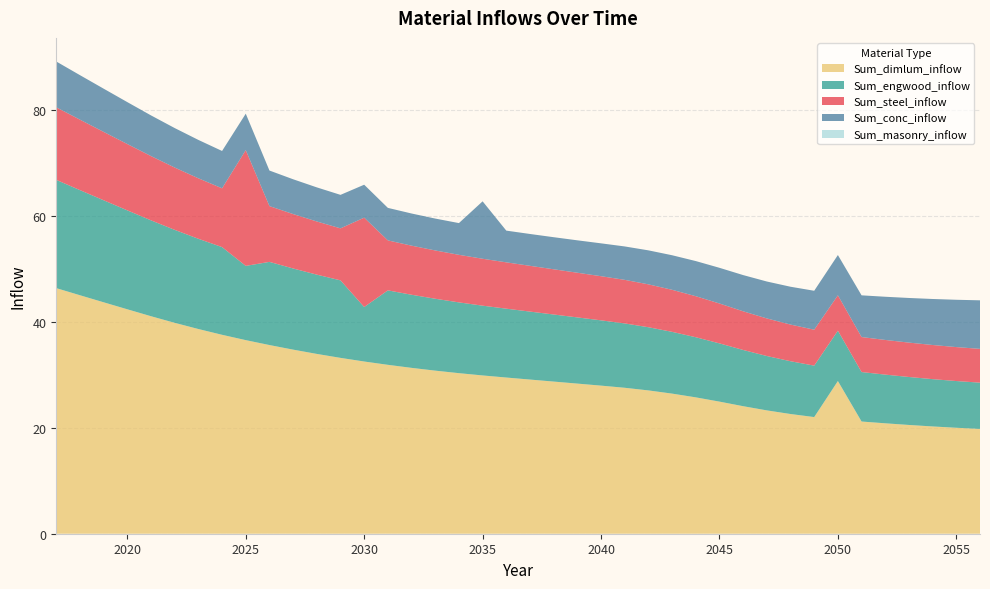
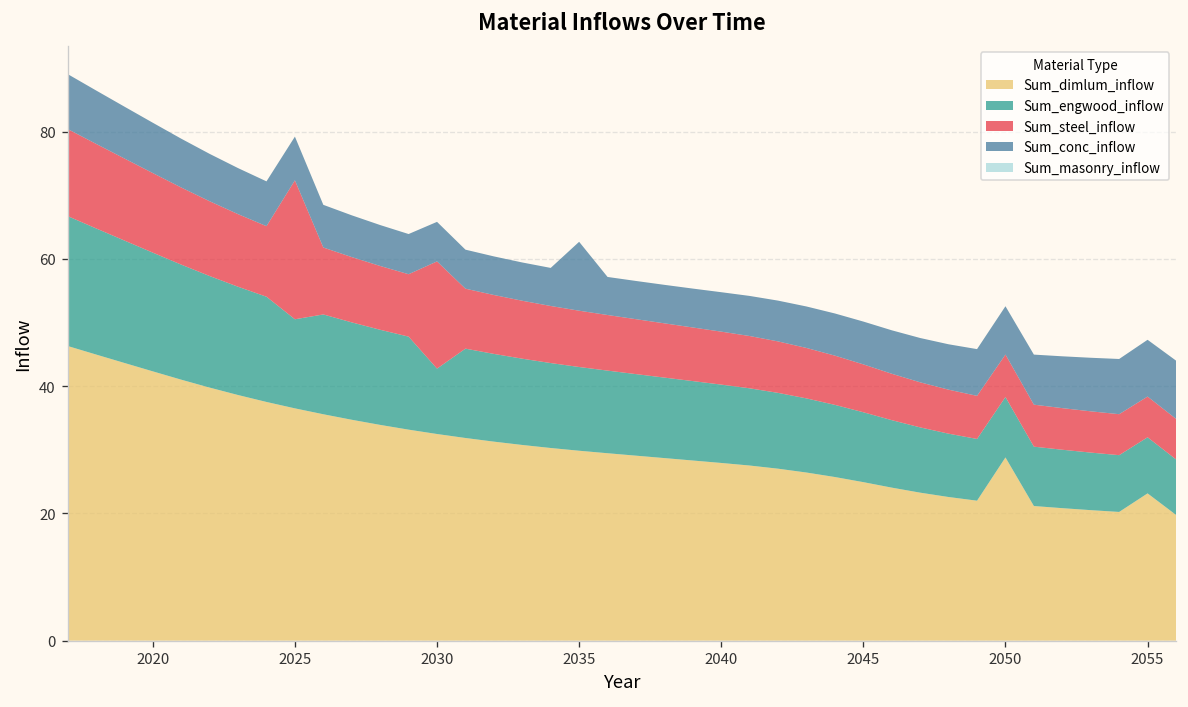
Sum_dimlum_inflow, 2055: 20 -> 23
